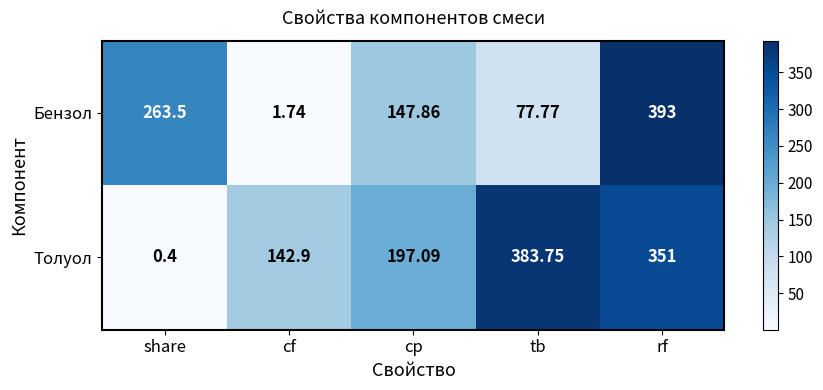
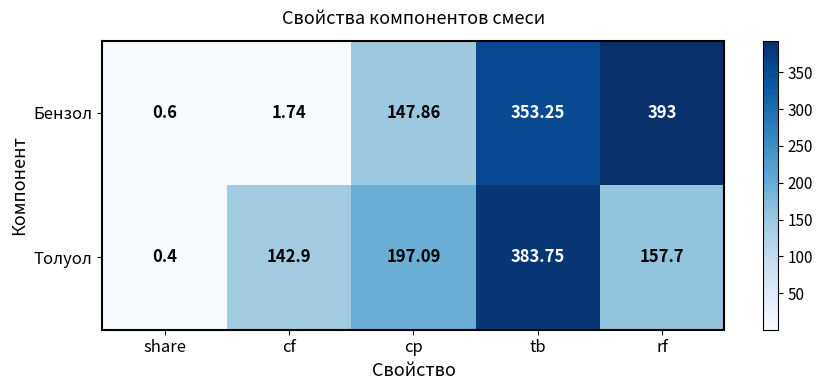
Бензол, share: 263.5 -> 0.6
Бензол, tb: 77.77 -> 353.25
Толуол, rf: 351 -> 157.7
